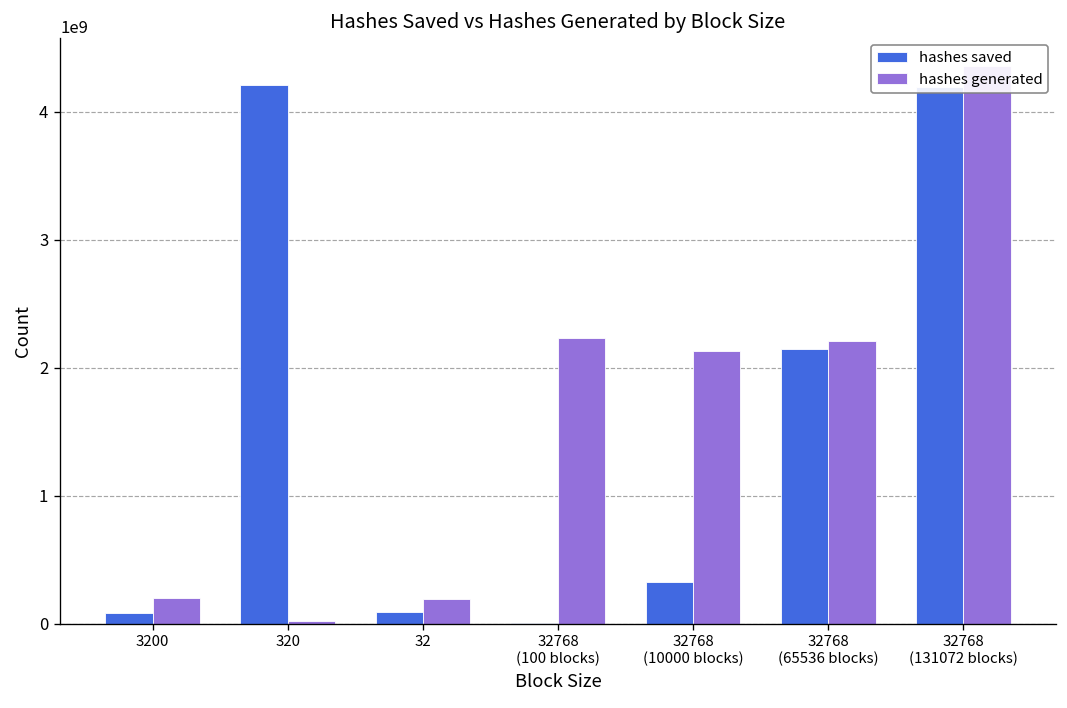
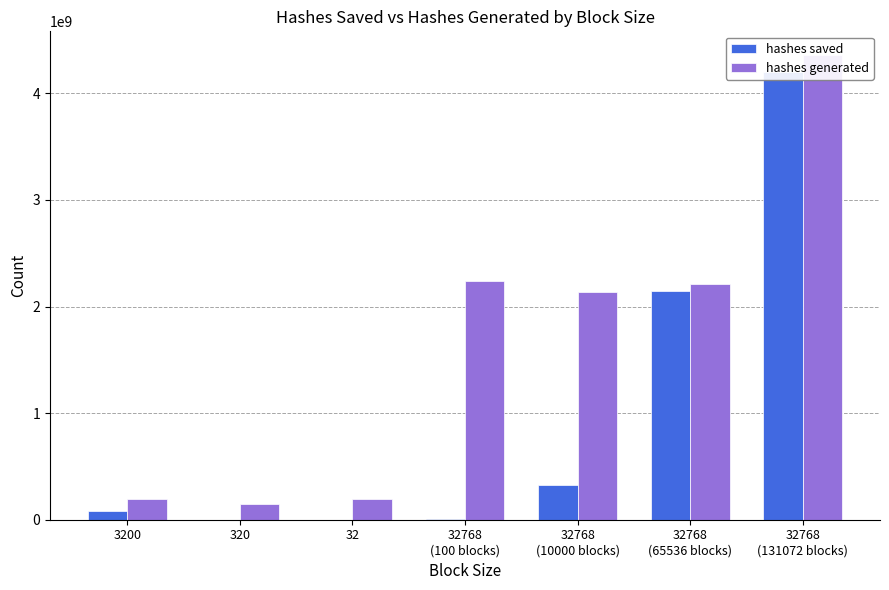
hashes saved, 320: 4210000000 -> 0
hashes generated, 320: 20000000 -> 150000000
hashes saved, 32: 90000000 -> 0
